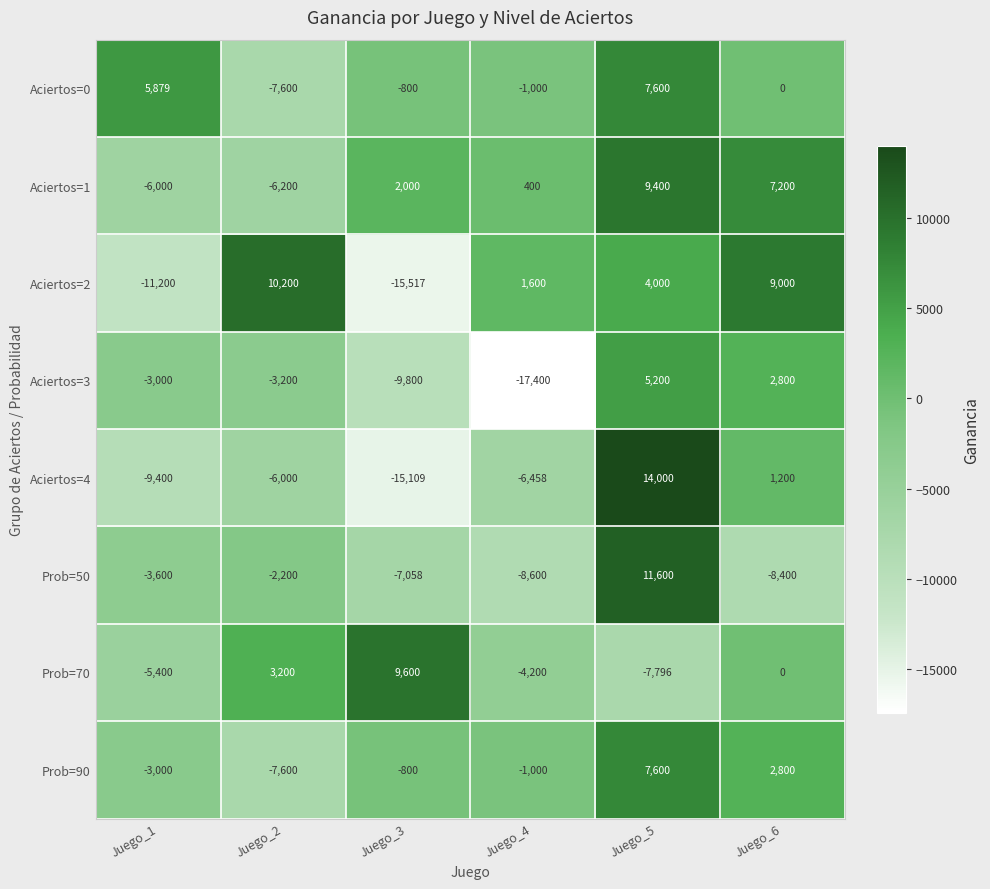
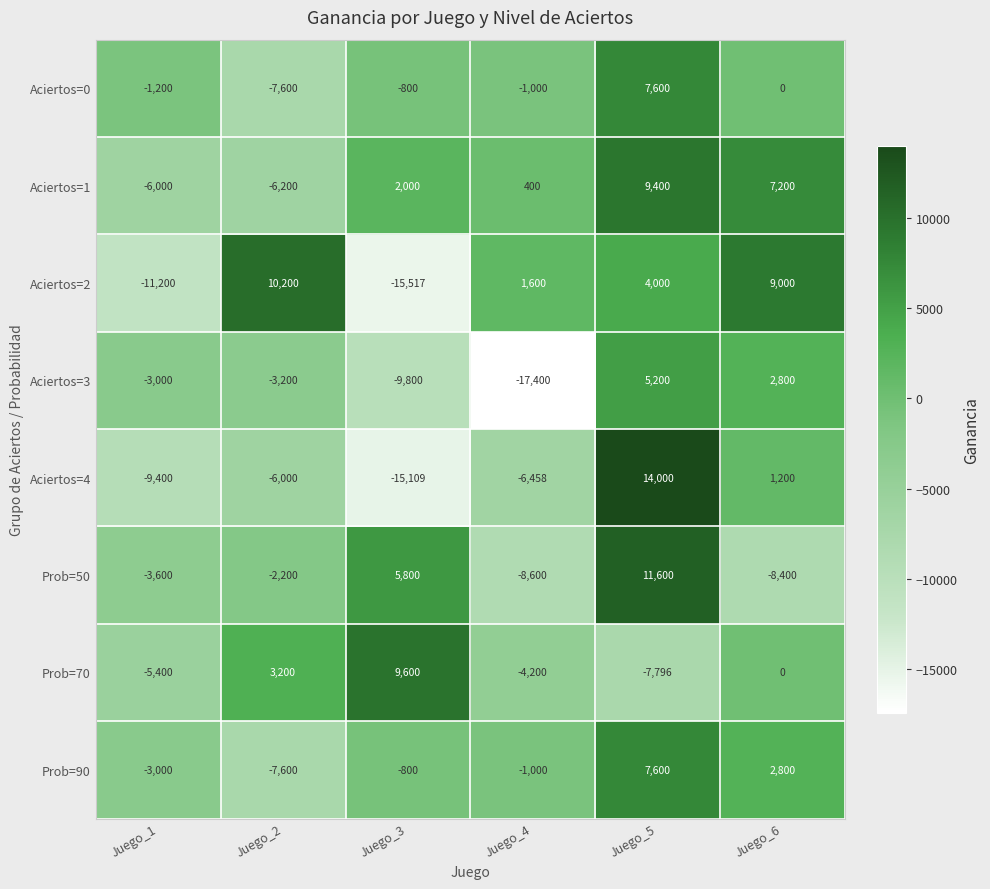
Aciertos=0, Juego_1: 5,879 -> -1,200
Prob=50, Juego_3: -7,058 -> 5,800
